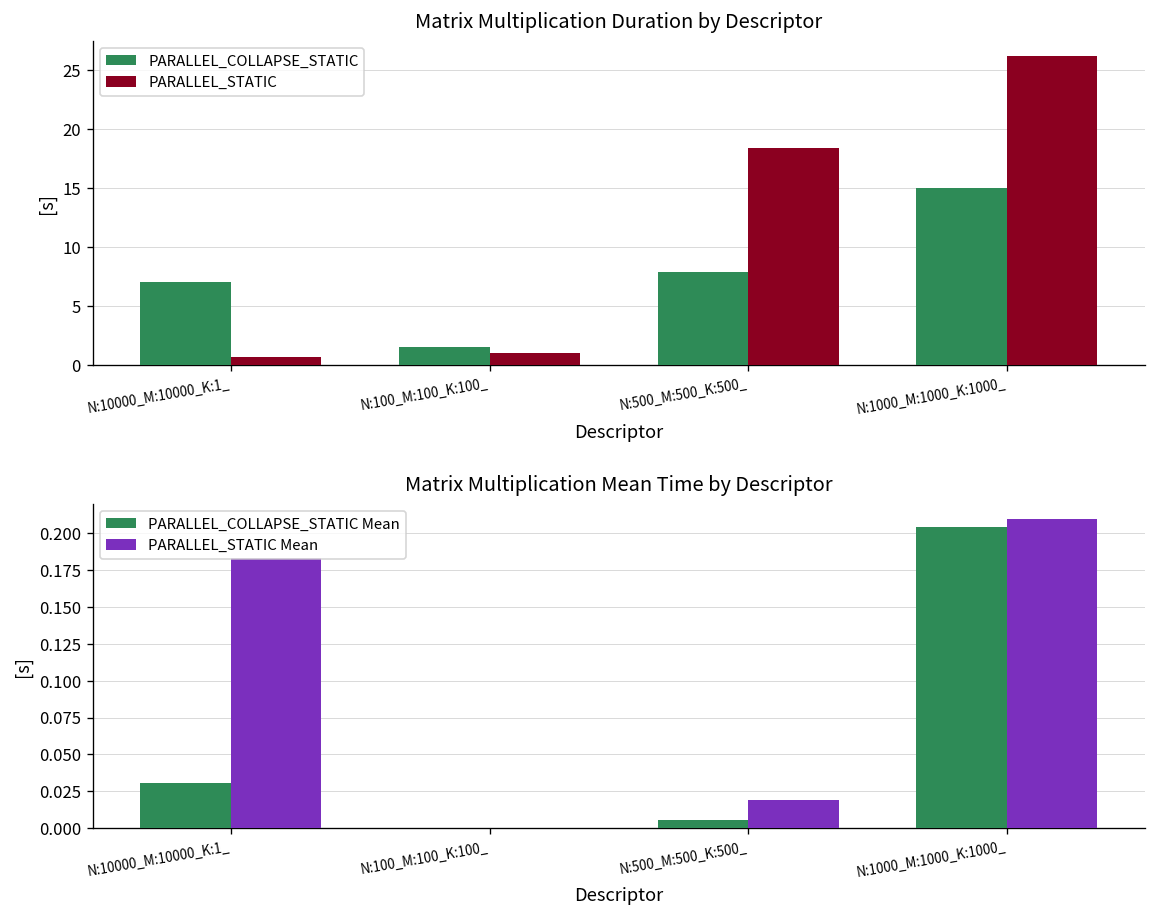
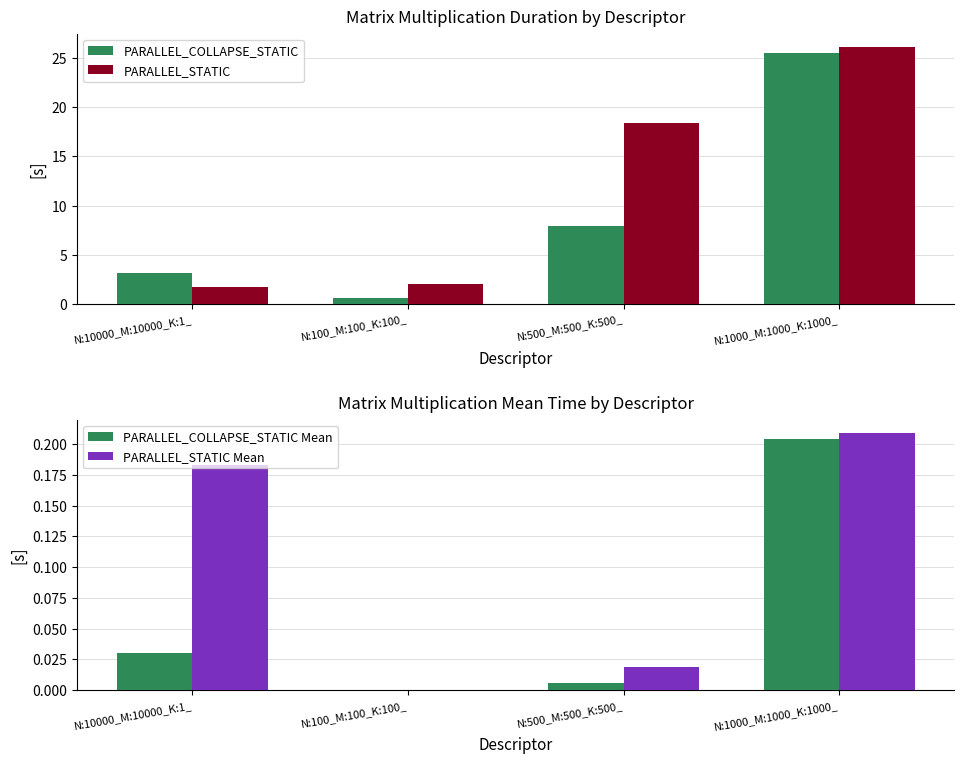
Matrix Multiplication Duration by Descriptor, PARALLEL_COLLAPSE_STATIC, N:10000_M:10000_K:1_: 7 -> 3
Matrix Multiplication Duration by Descriptor, PARALLEL_STATIC, N:10000_M:10000_K:1_: 1 -> 2
Matrix Multiplication Duration by Descriptor, PARALLEL_COLLAPSE_STATIC, N:100_M:100_K:100_: 2 -> 1
Matrix Multiplication Duration by Descriptor, PARALLEL_STATIC, N:100_M:100_K:100_: 1 -> 2
Matrix Multiplication Duration by Descriptor, PARALLEL_COLLAPSE_STATIC, N:1000_M:1000_K:1000_: 15 -> 25
